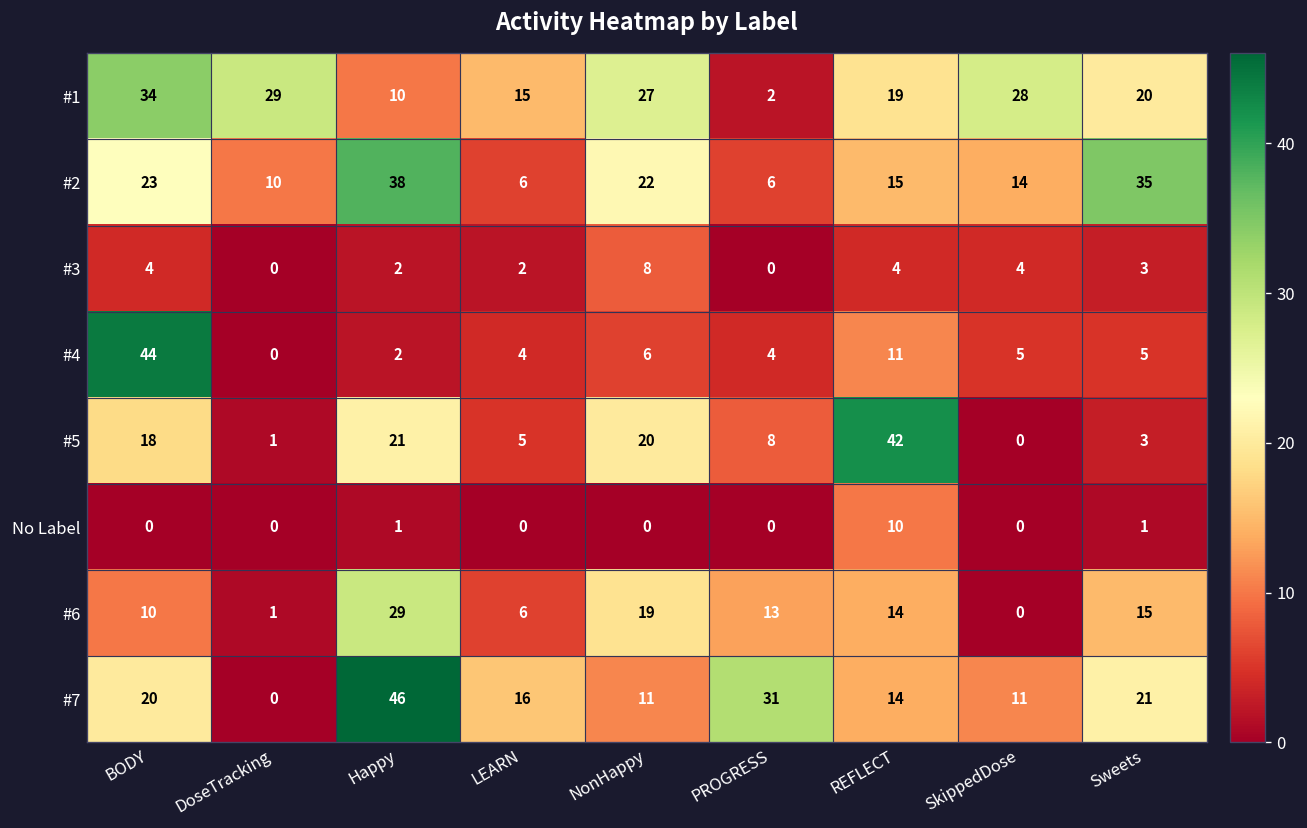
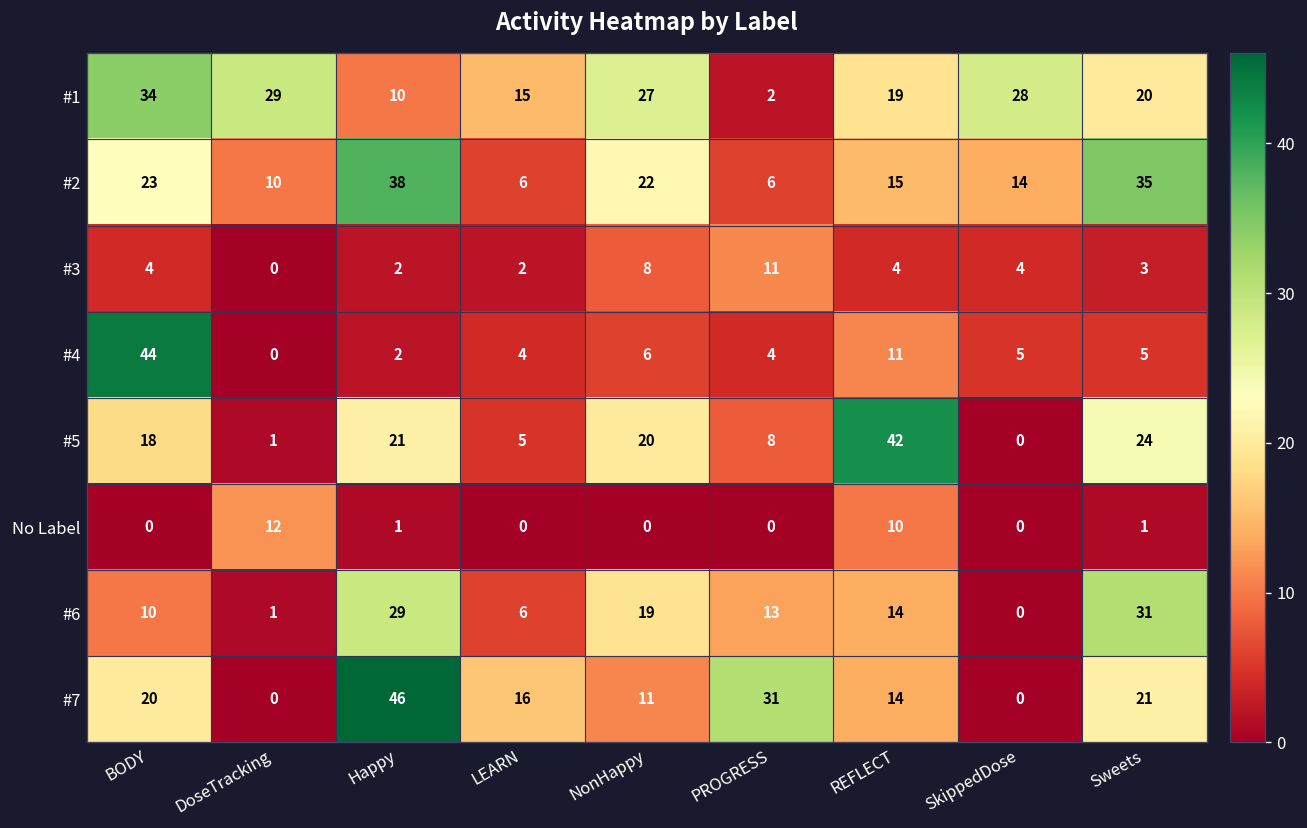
#3, PROGRESS: 0 -> 11
#5, Sweets: 3 -> 24
No Label, DoseTracking: 0 -> 12
#6, Sweets: 15 -> 31
#7, SkippedDose: 11 -> 0
